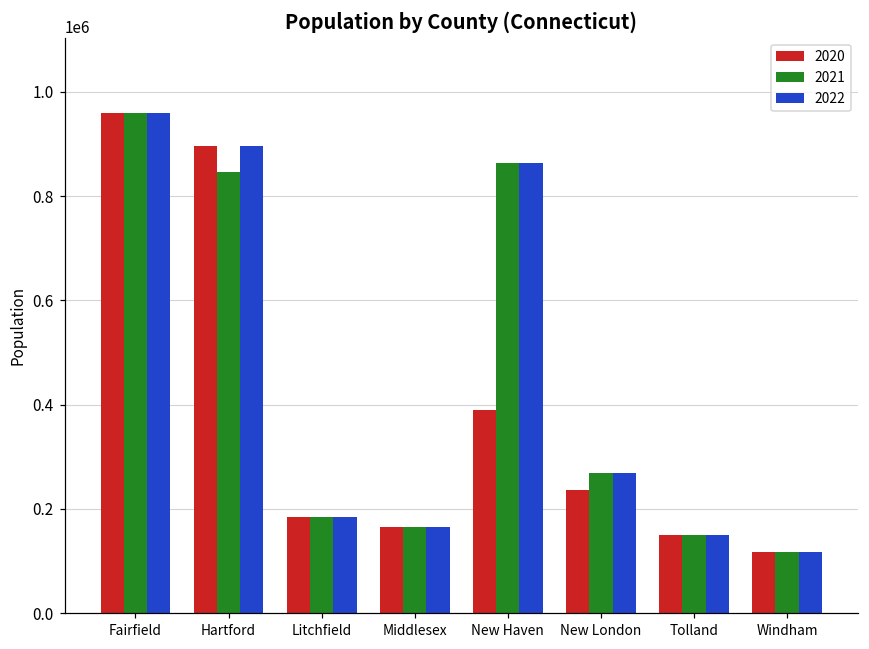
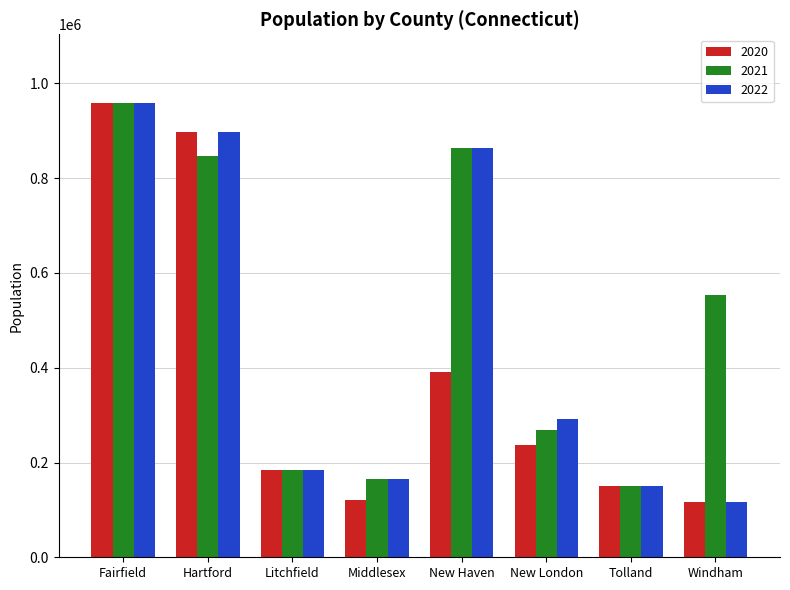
2020, Middlesex: 160000 -> 120000
2022, New London: 270000 -> 290000
2021, Windham: 120000 -> 550000
